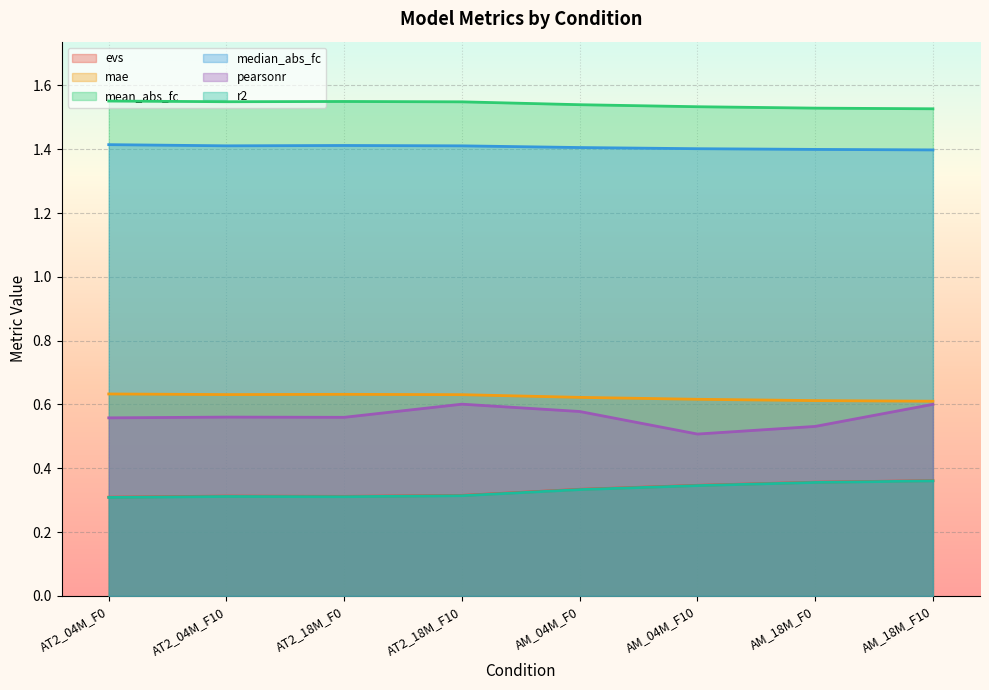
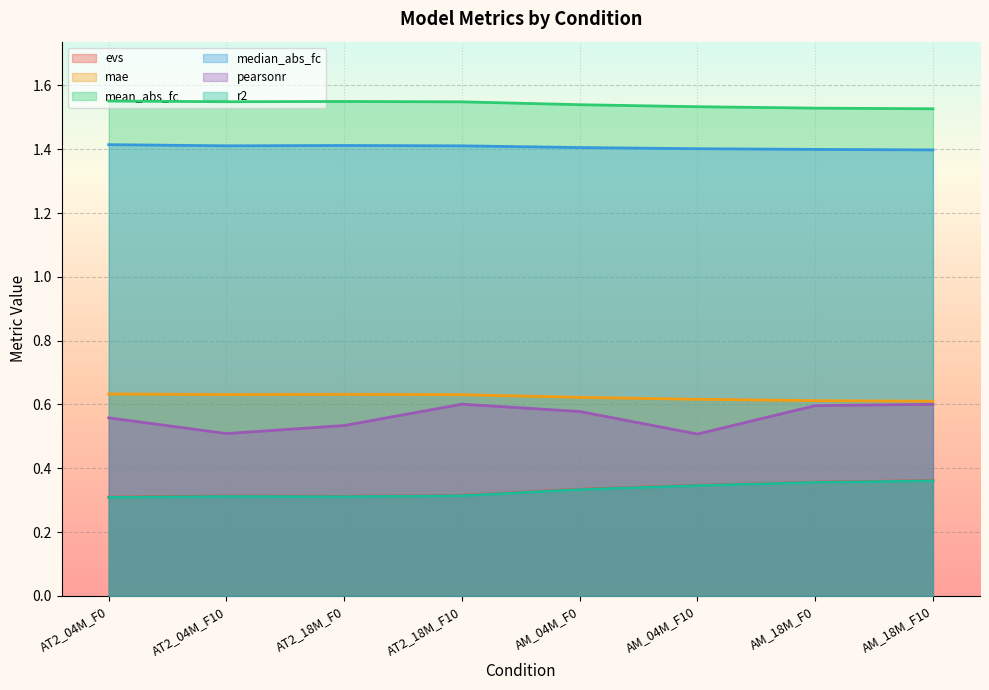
pearsonr, AT2_04M_F10: 0.56 -> 0.51
pearsonr, AT2_18M_F0: 0.56 -> 0.53
pearsonr, AM_18M_F0: 0.53 -> 0.60
